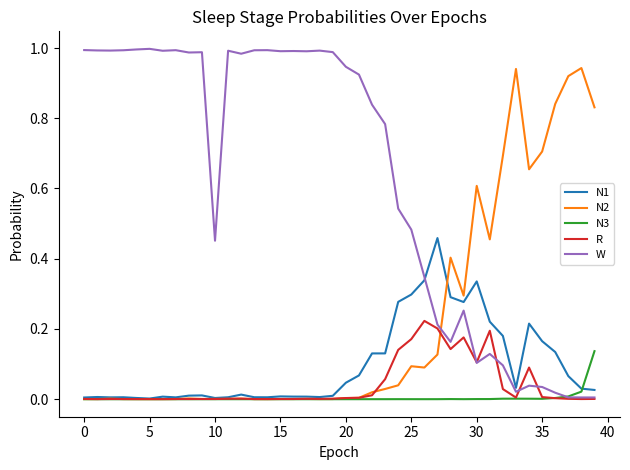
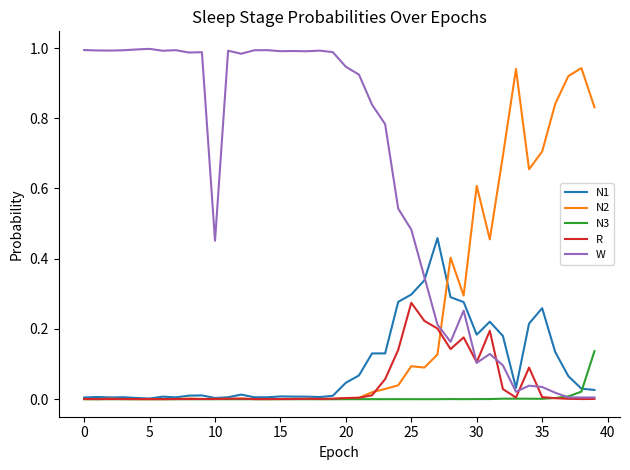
R, 25: 0.17 -> 0.27
N1, 30: 0.34 -> 0.18
N1, 35: 0.17 -> 0.26
